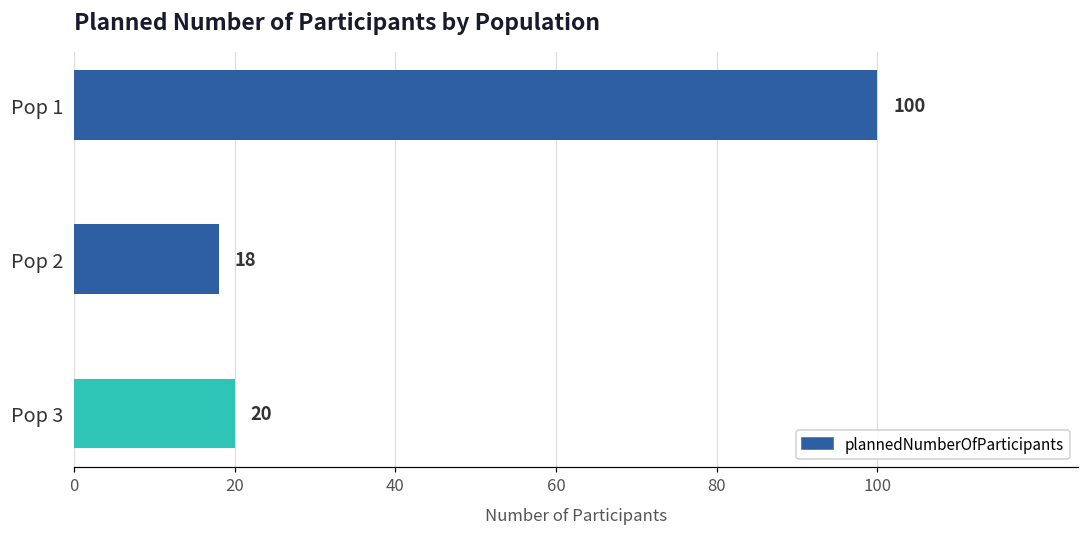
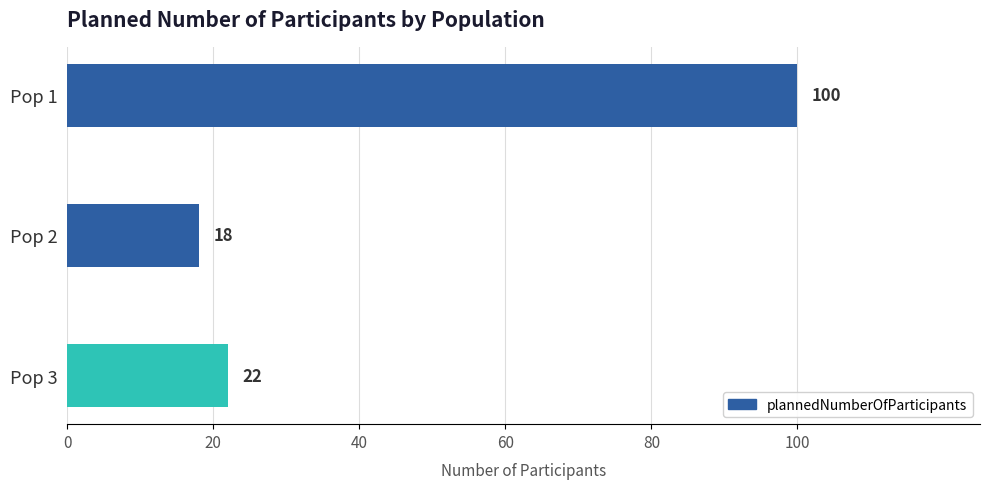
Pop 3: 20 -> 22
